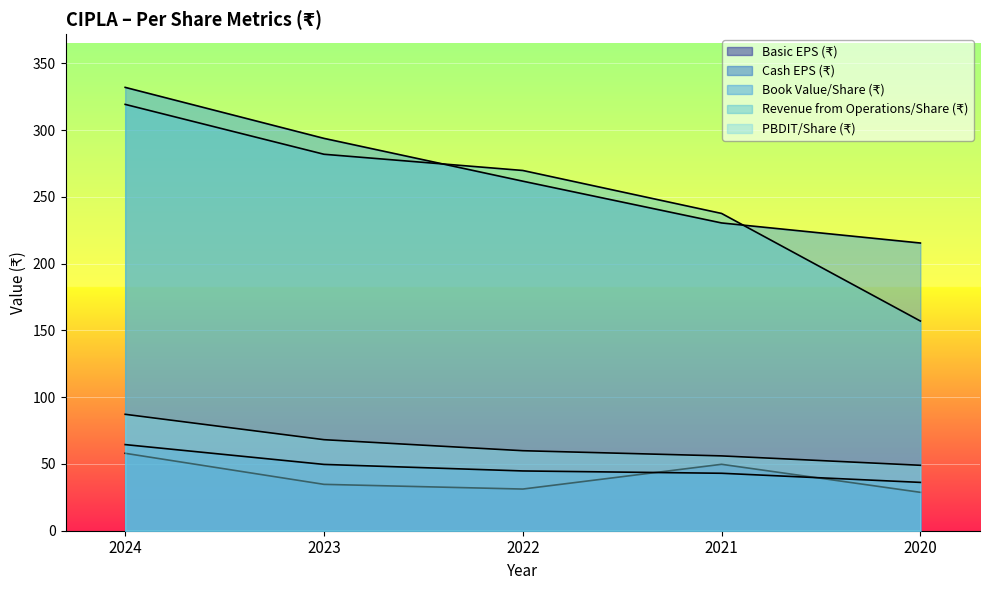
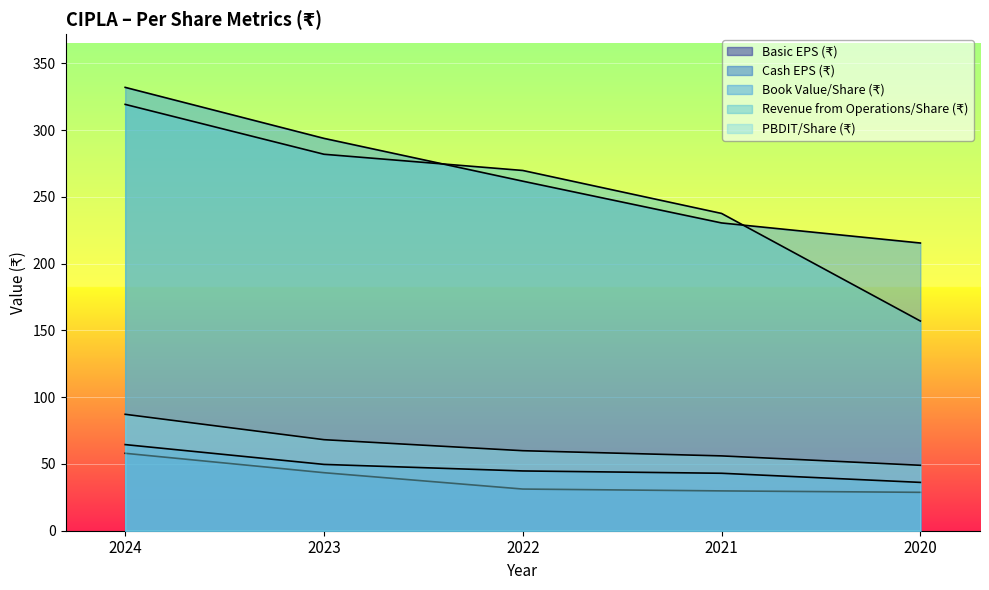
Basic EPS (₹), 2023: 35 -> 43
Basic EPS (₹), 2021: 50 -> 30
